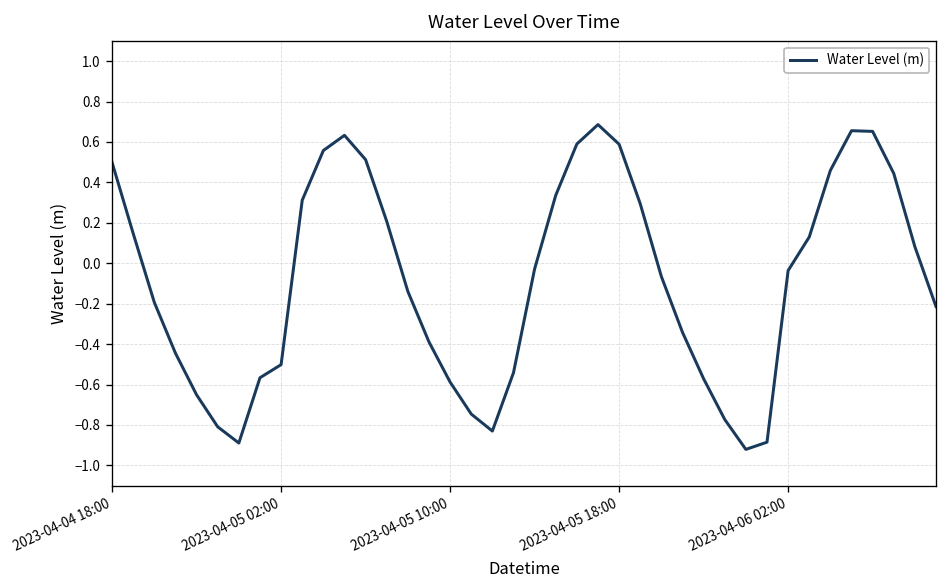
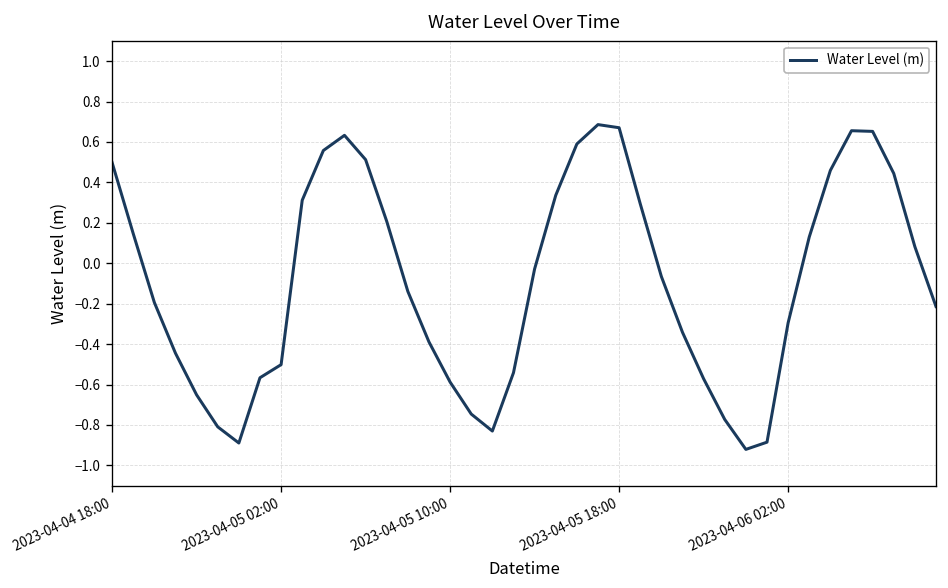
2023-04-05 18:00: 0.59 -> 0.67
2023-04-06 02:00: -0.04 -> -0.29
